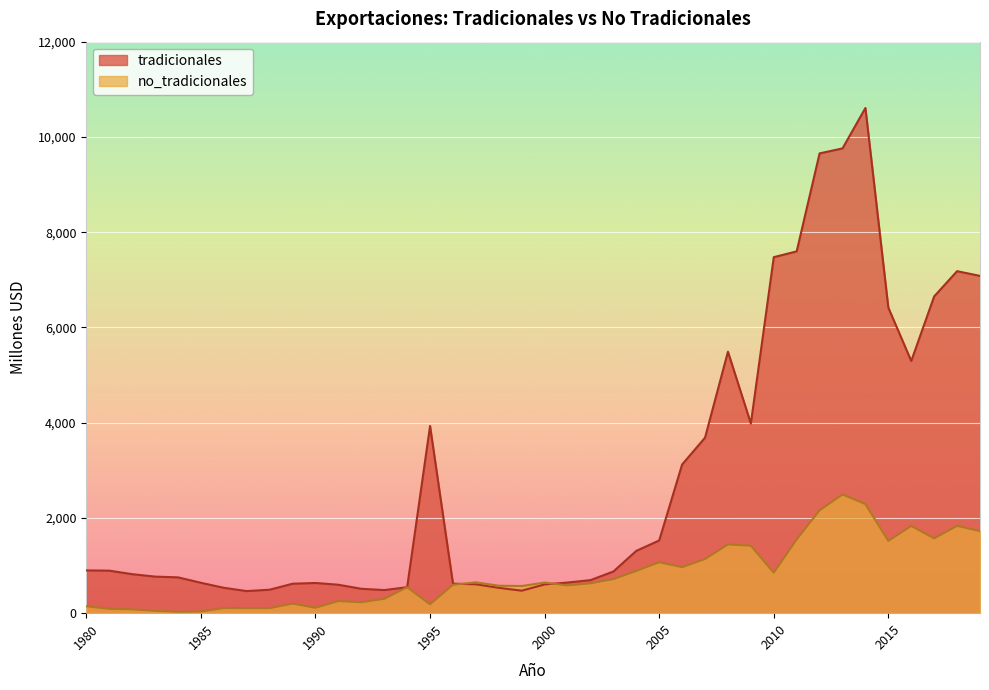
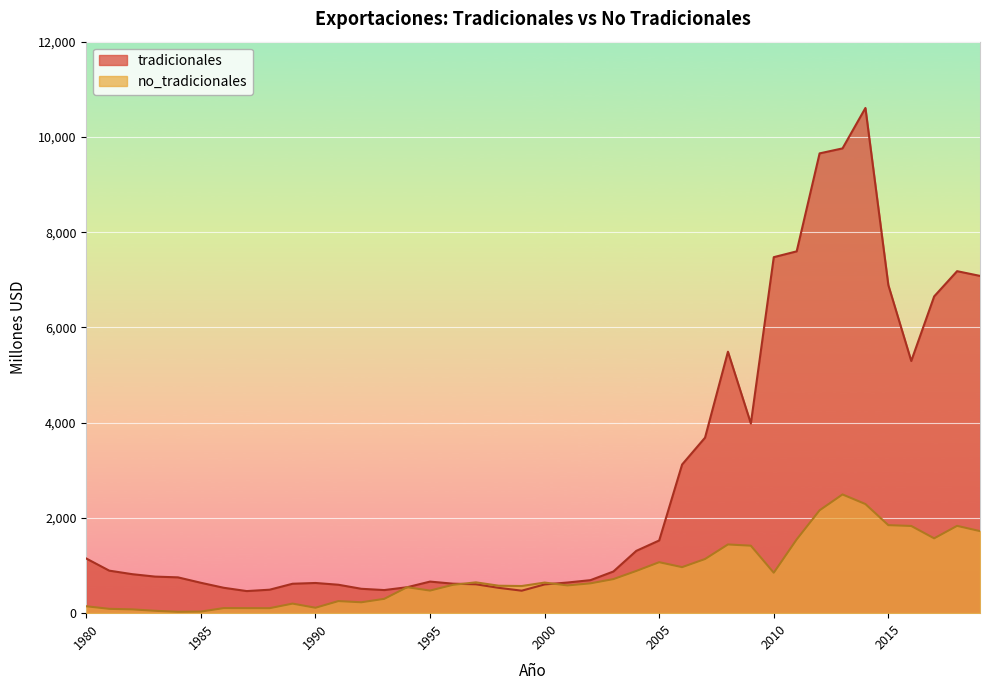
tradicionales, 1980: 900 -> 1,100
tradicionales, 1995: 3,900 -> 700
no_tradicionales, 1995: 200 -> 500
tradicionales, 2015: 6,400 -> 6,900
no_tradicionales, 2015: 1,500 -> 1,800
